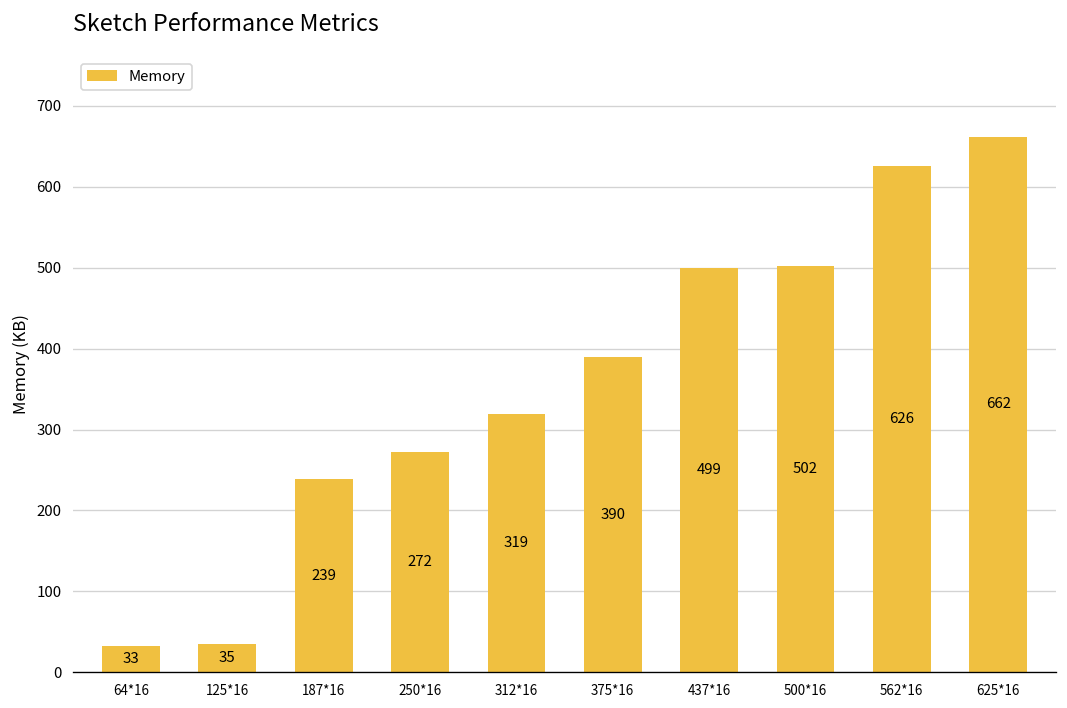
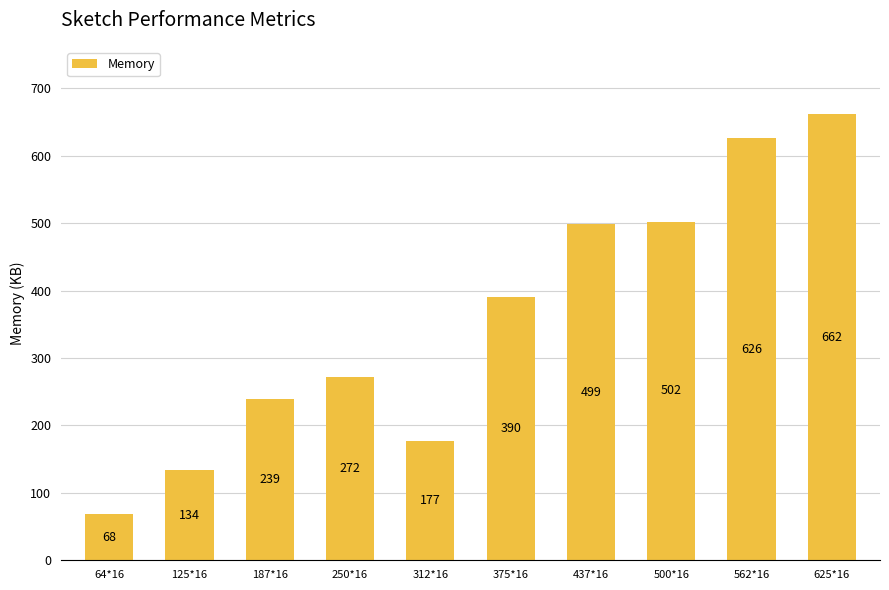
64*16: 33 -> 68
125*16: 35 -> 134
312*16: 319 -> 177
